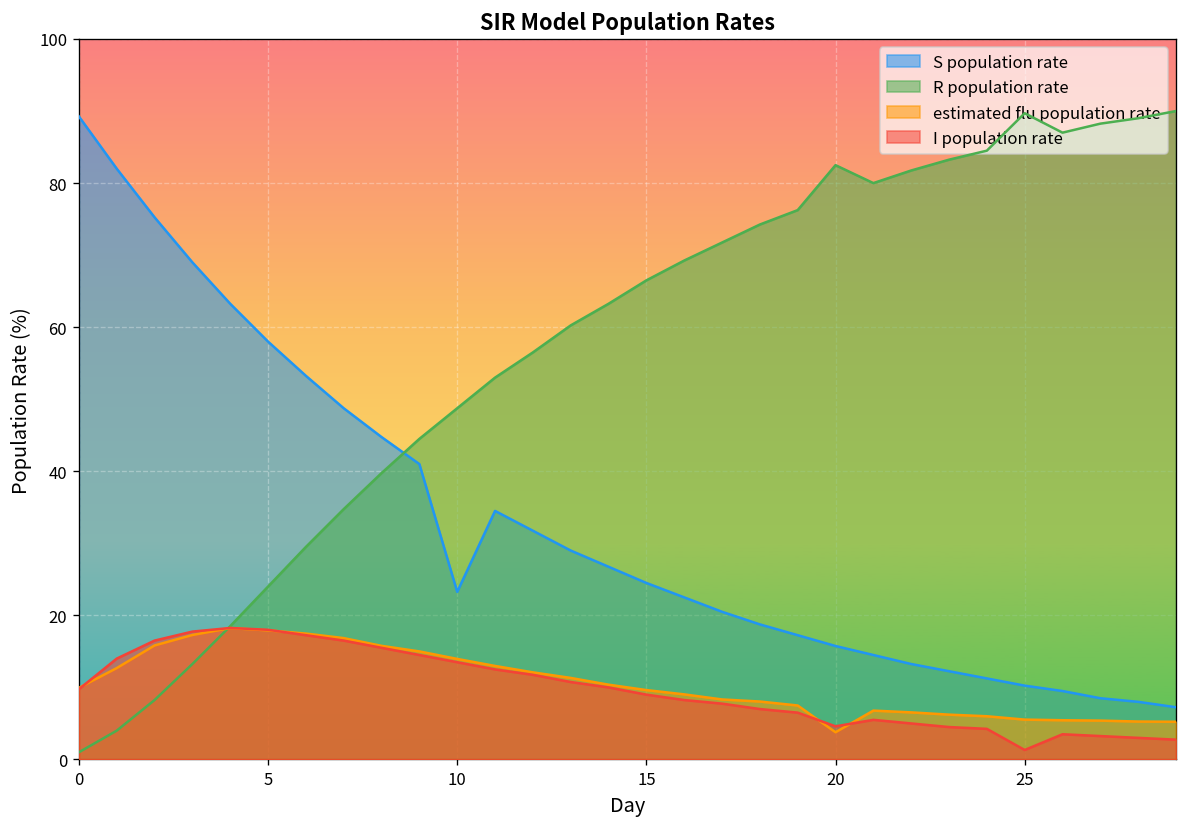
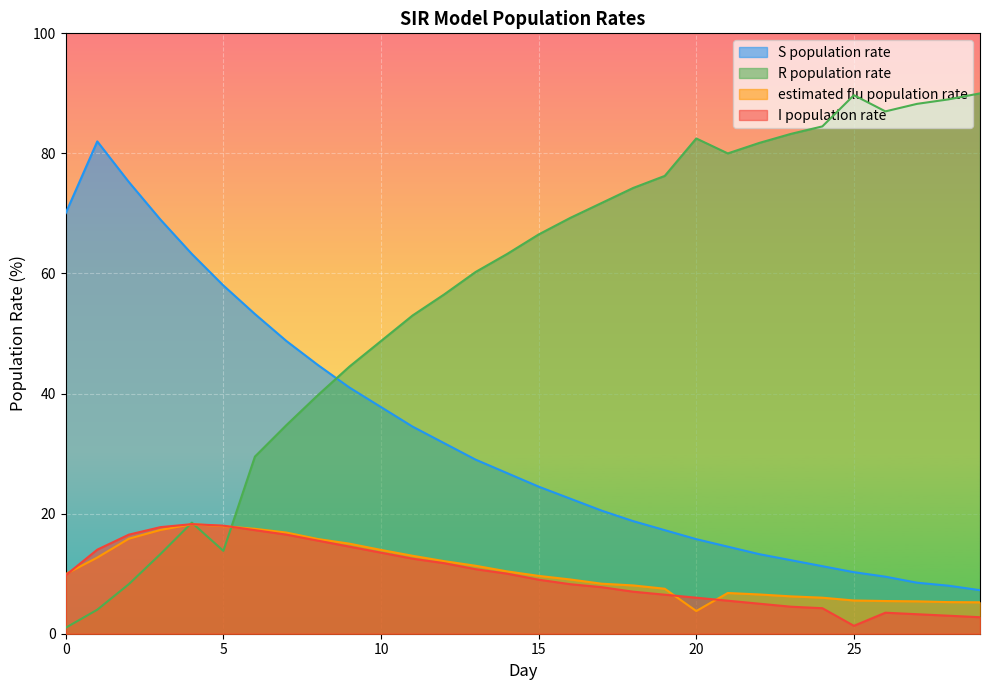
S population rate, 0: 89 -> 70
R population rate, 5: 24 -> 14
S population rate, 10: 23 -> 38
I population rate, 20: 5 -> 6
